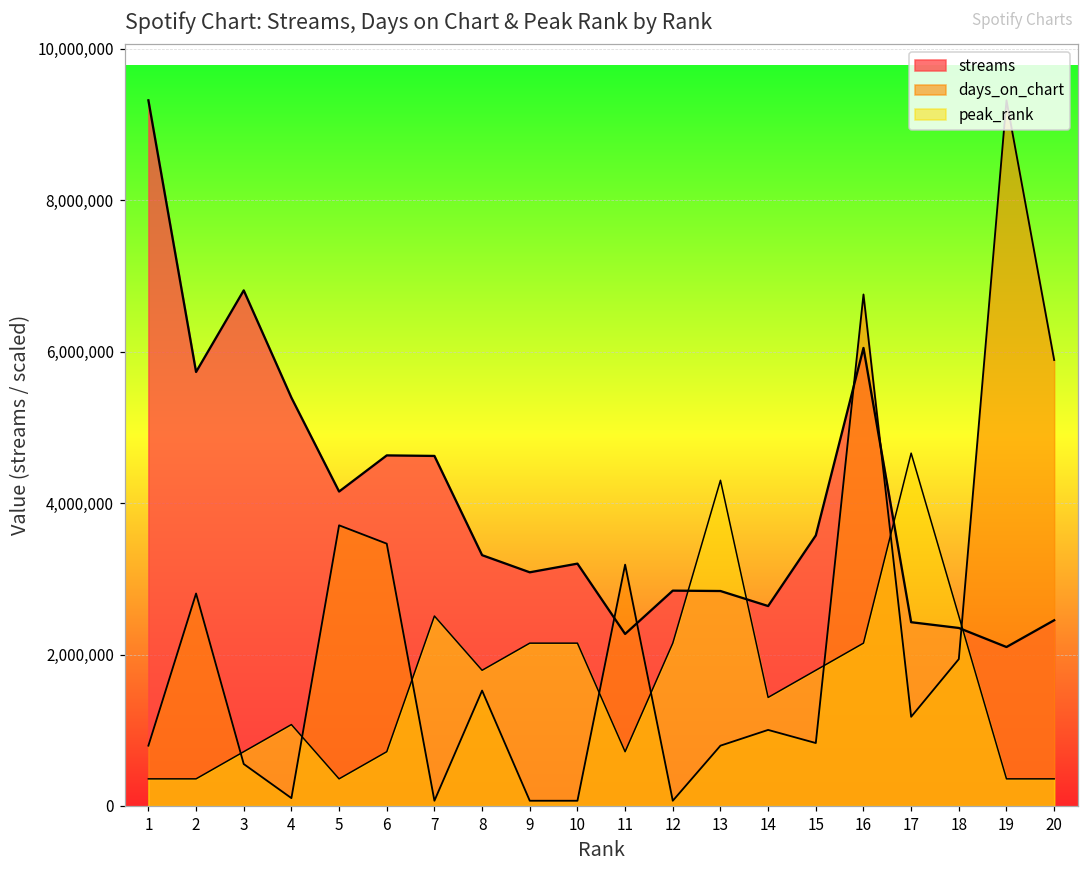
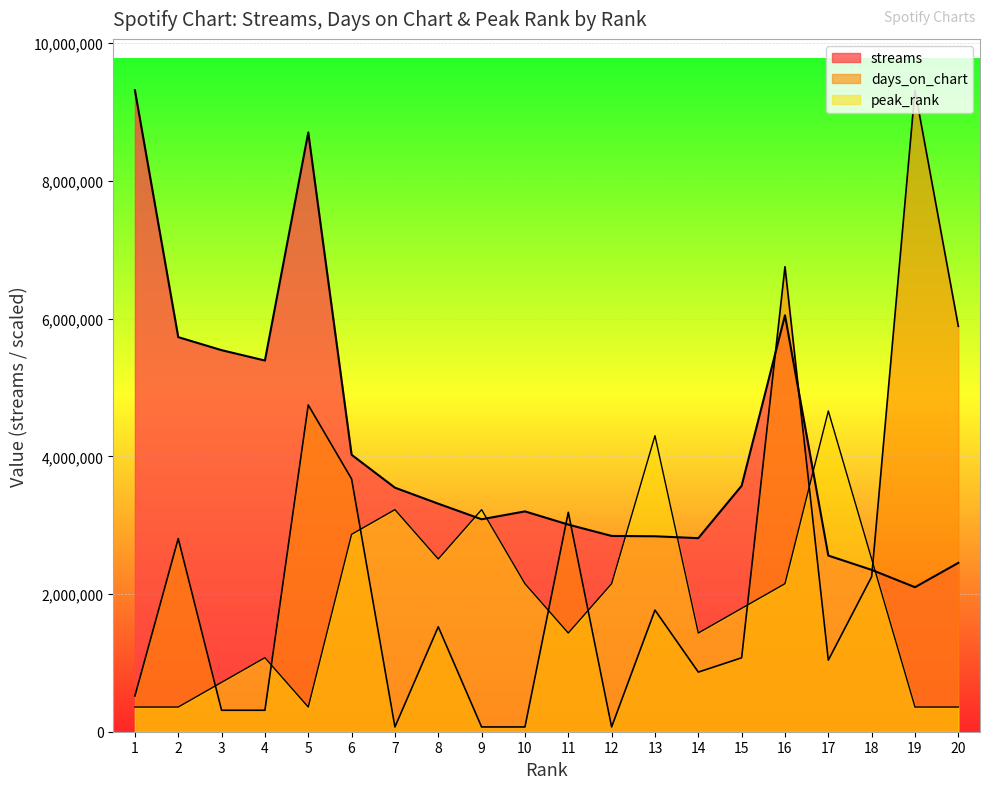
days_on_chart, 1: 800,000 -> 500,000
streams, 3: 6,800,000 -> 5,500,000
days_on_chart, 3: 600,000 -> 300,000
days_on_chart, 4: 100,000 -> 300,000
streams, 5: 4,200,000 -> 8,700,000
days_on_chart, 5: 3,700,000 -> 4,700,000
streams, 6: 4,600,000 -> 4,000,000
days_on_chart, 6: 3,500,000 -> 3,700,000
peak_rank, 6: 700,000 -> 2,900,000
streams, 7: 4,600,000 -> 3,500,000
peak_rank, 7: 2,500,000 -> 3,200,000
peak_rank, 8: 1,800,000 -> 2,500,000
peak_rank, 9: 2,200,000 -> 3,200,000
streams, 11: 2,300,000 -> 3,000,000
peak_rank, 11: 700,000 -> 1,400,000
days_on_chart, 13: 800,000 -> 1,800,000
streams, 14: 2,600,000 -> 2,800,000
days_on_chart, 14: 1,000,000 -> 900,000
days_on_chart, 15: 800,000 -> 1,100,000
streams, 17: 2,400,000 -> 2,600,000
days_on_chart, 17: 1,200,000 -> 1,000,000
days_on_chart, 18: 1,900,000 -> 2,300,000
